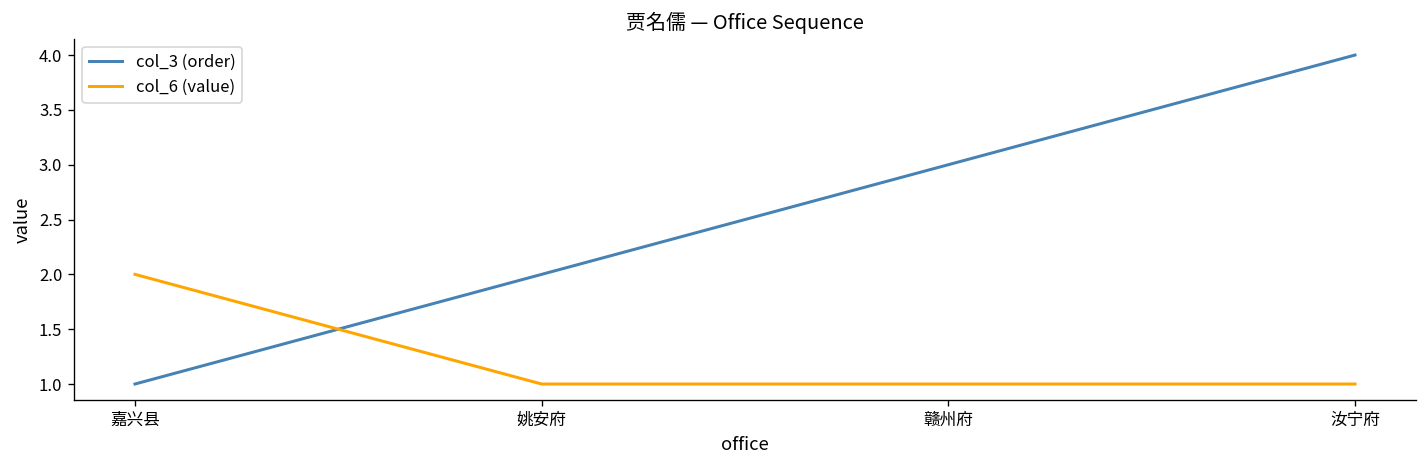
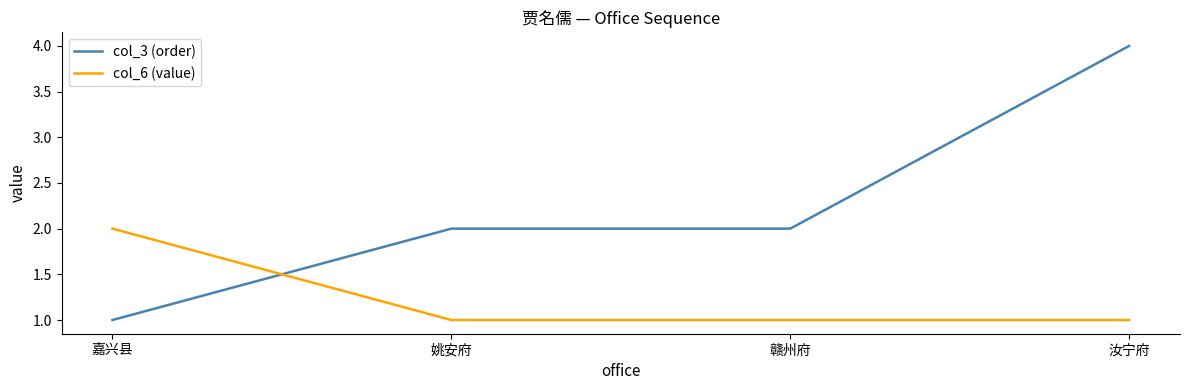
col_3 (order), 赣州府: 3 -> 2
